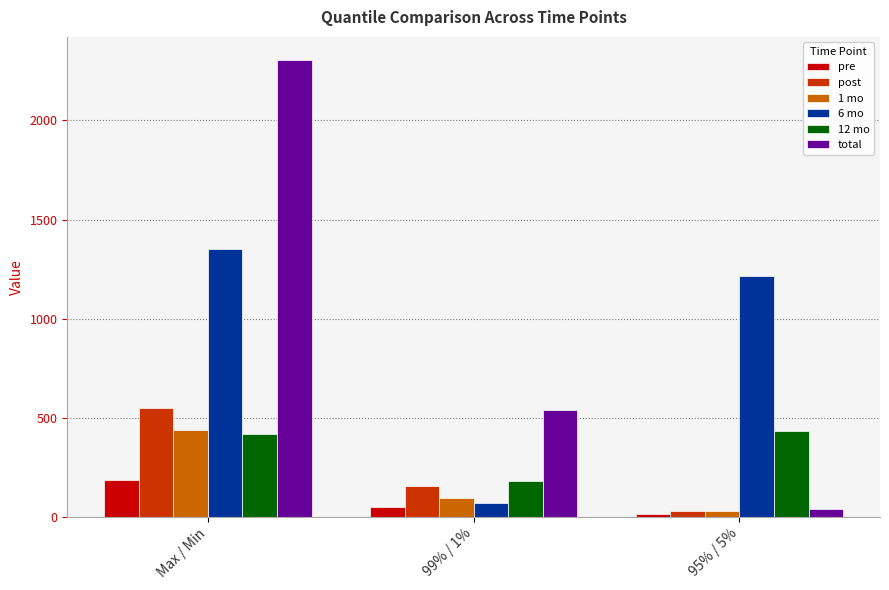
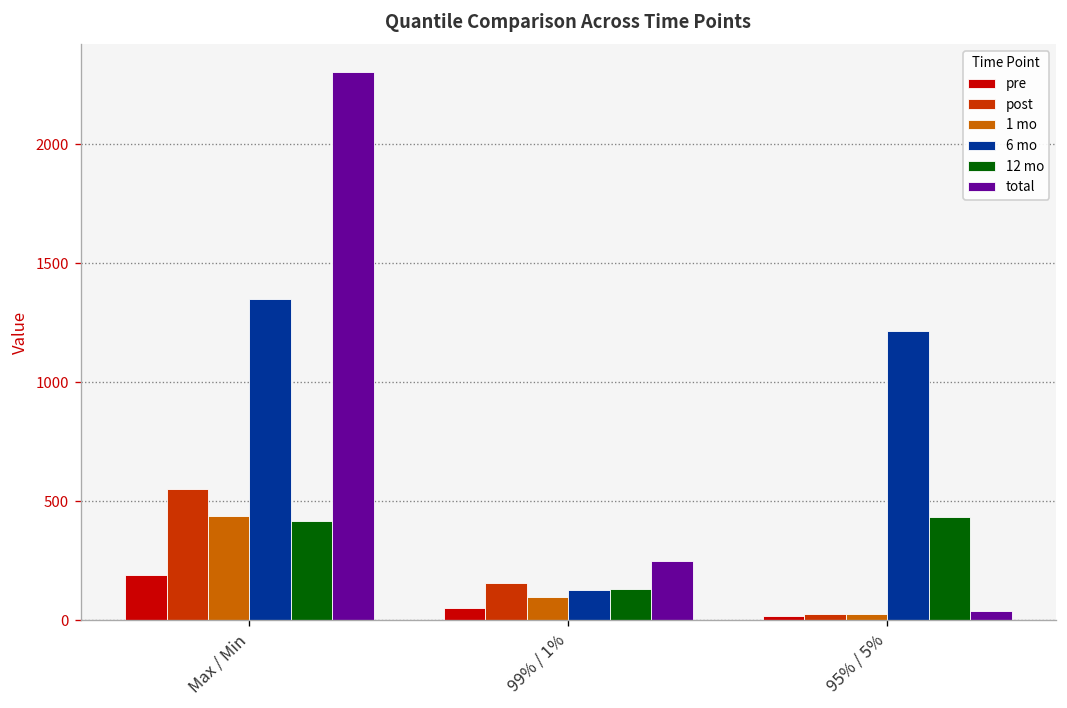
6 mo, 99% / 1%: 70 -> 130
12 mo, 99% / 1%: 180 -> 130
total, 99% / 1%: 540 -> 250
